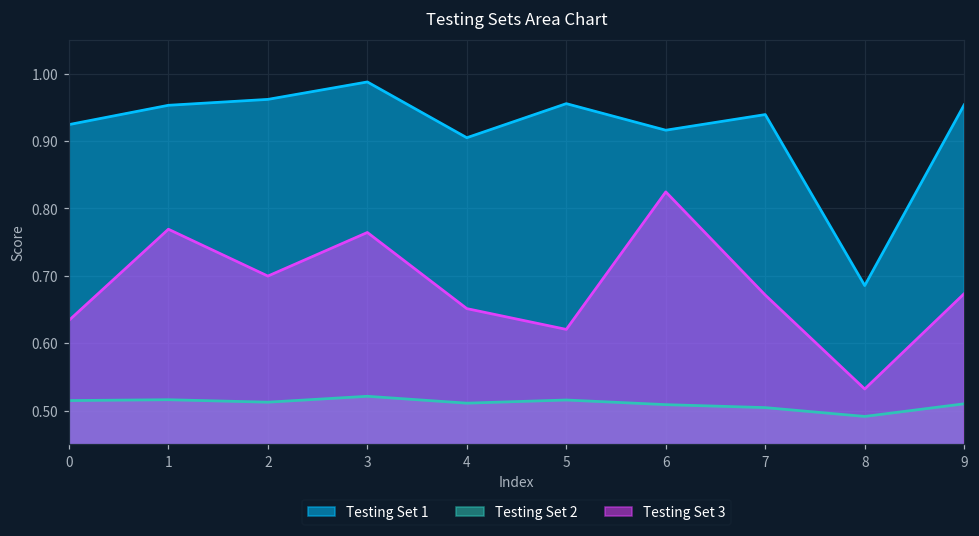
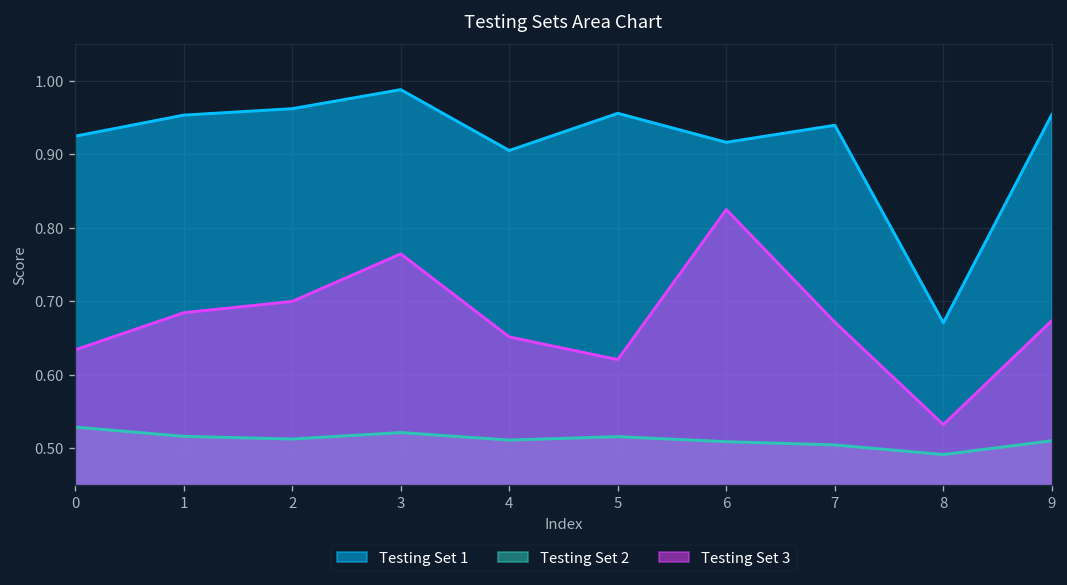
Testing Set 2, 0: 0.51 -> 0.53
Testing Set 3, 1: 0.77 -> 0.68
Testing Set 1, 8: 0.69 -> 0.67
